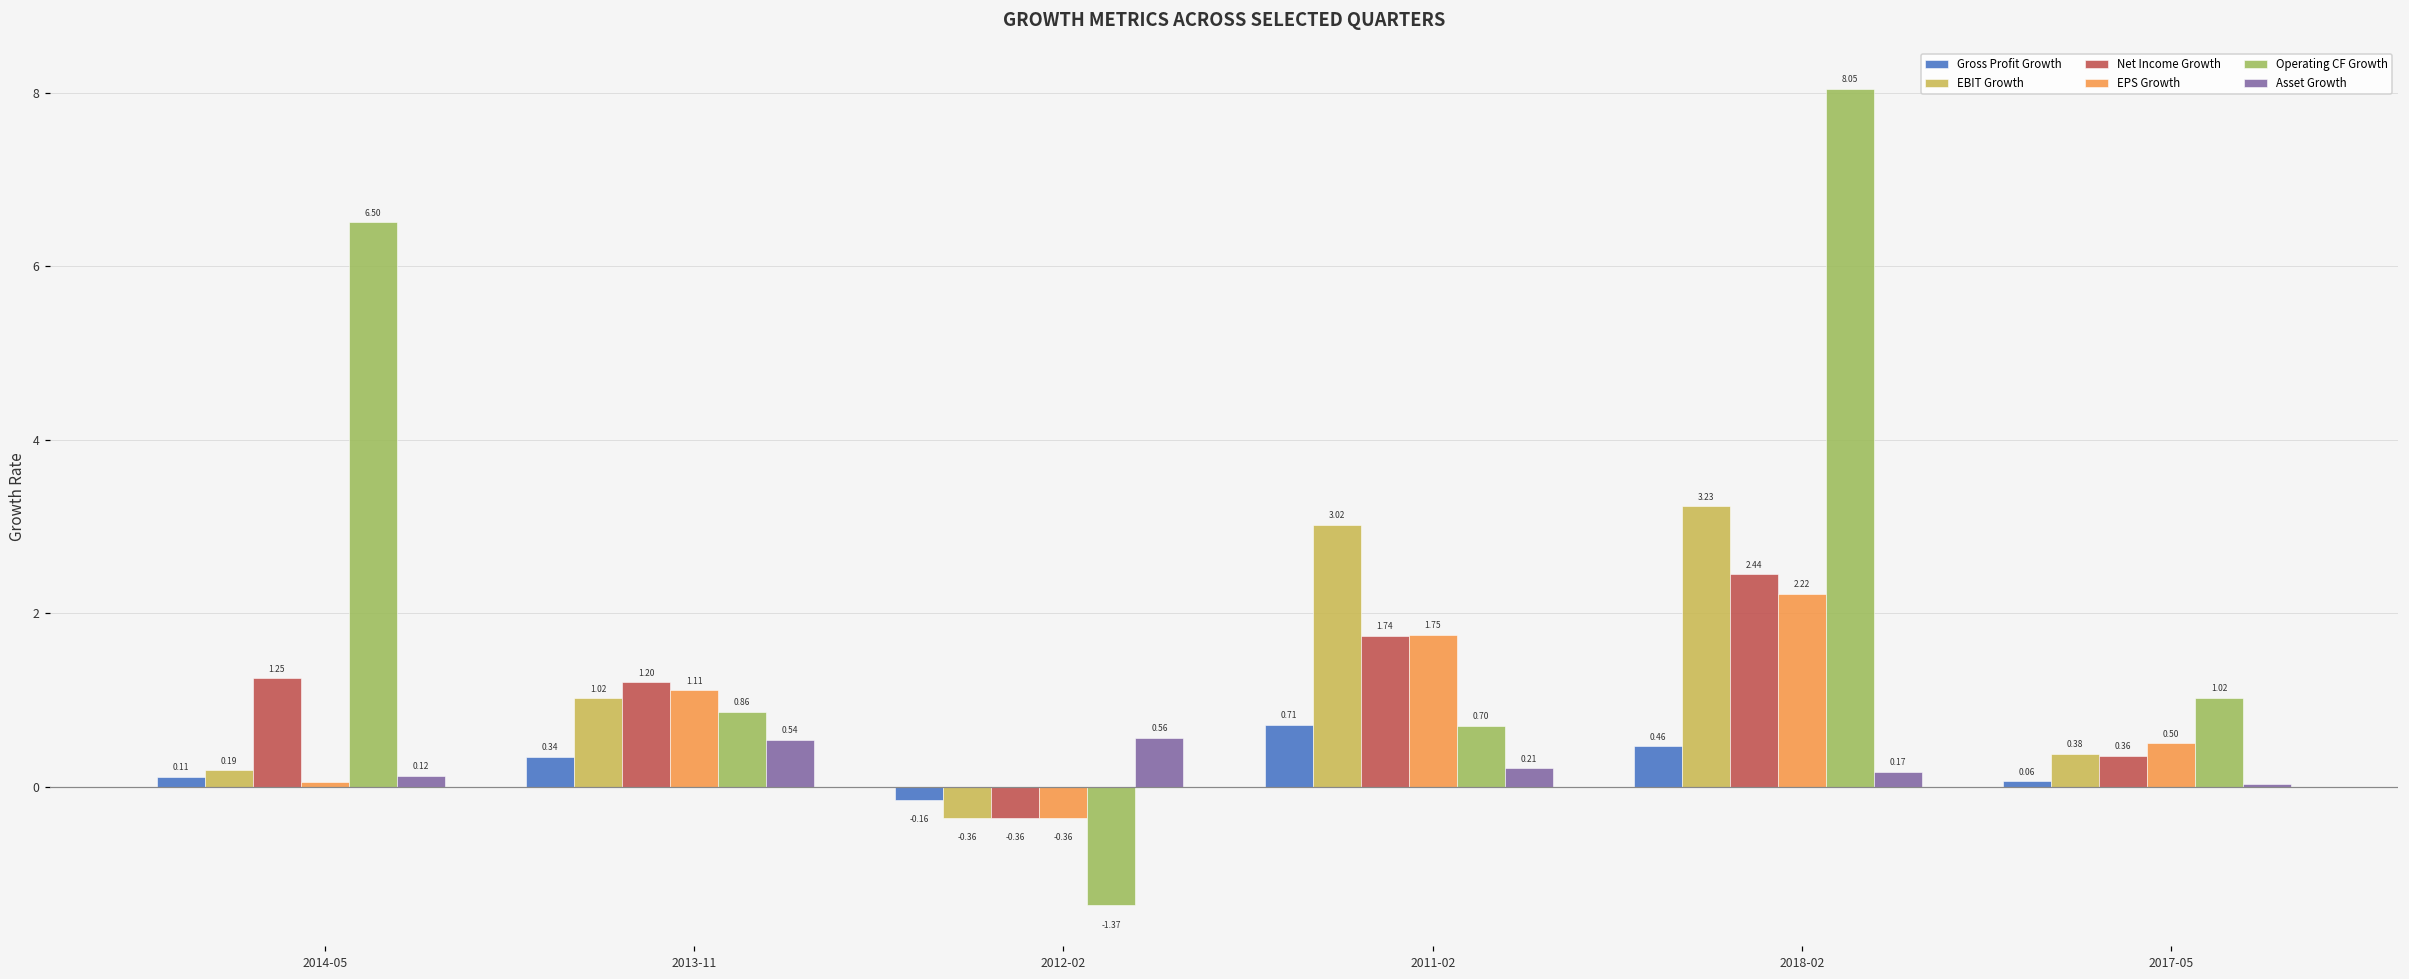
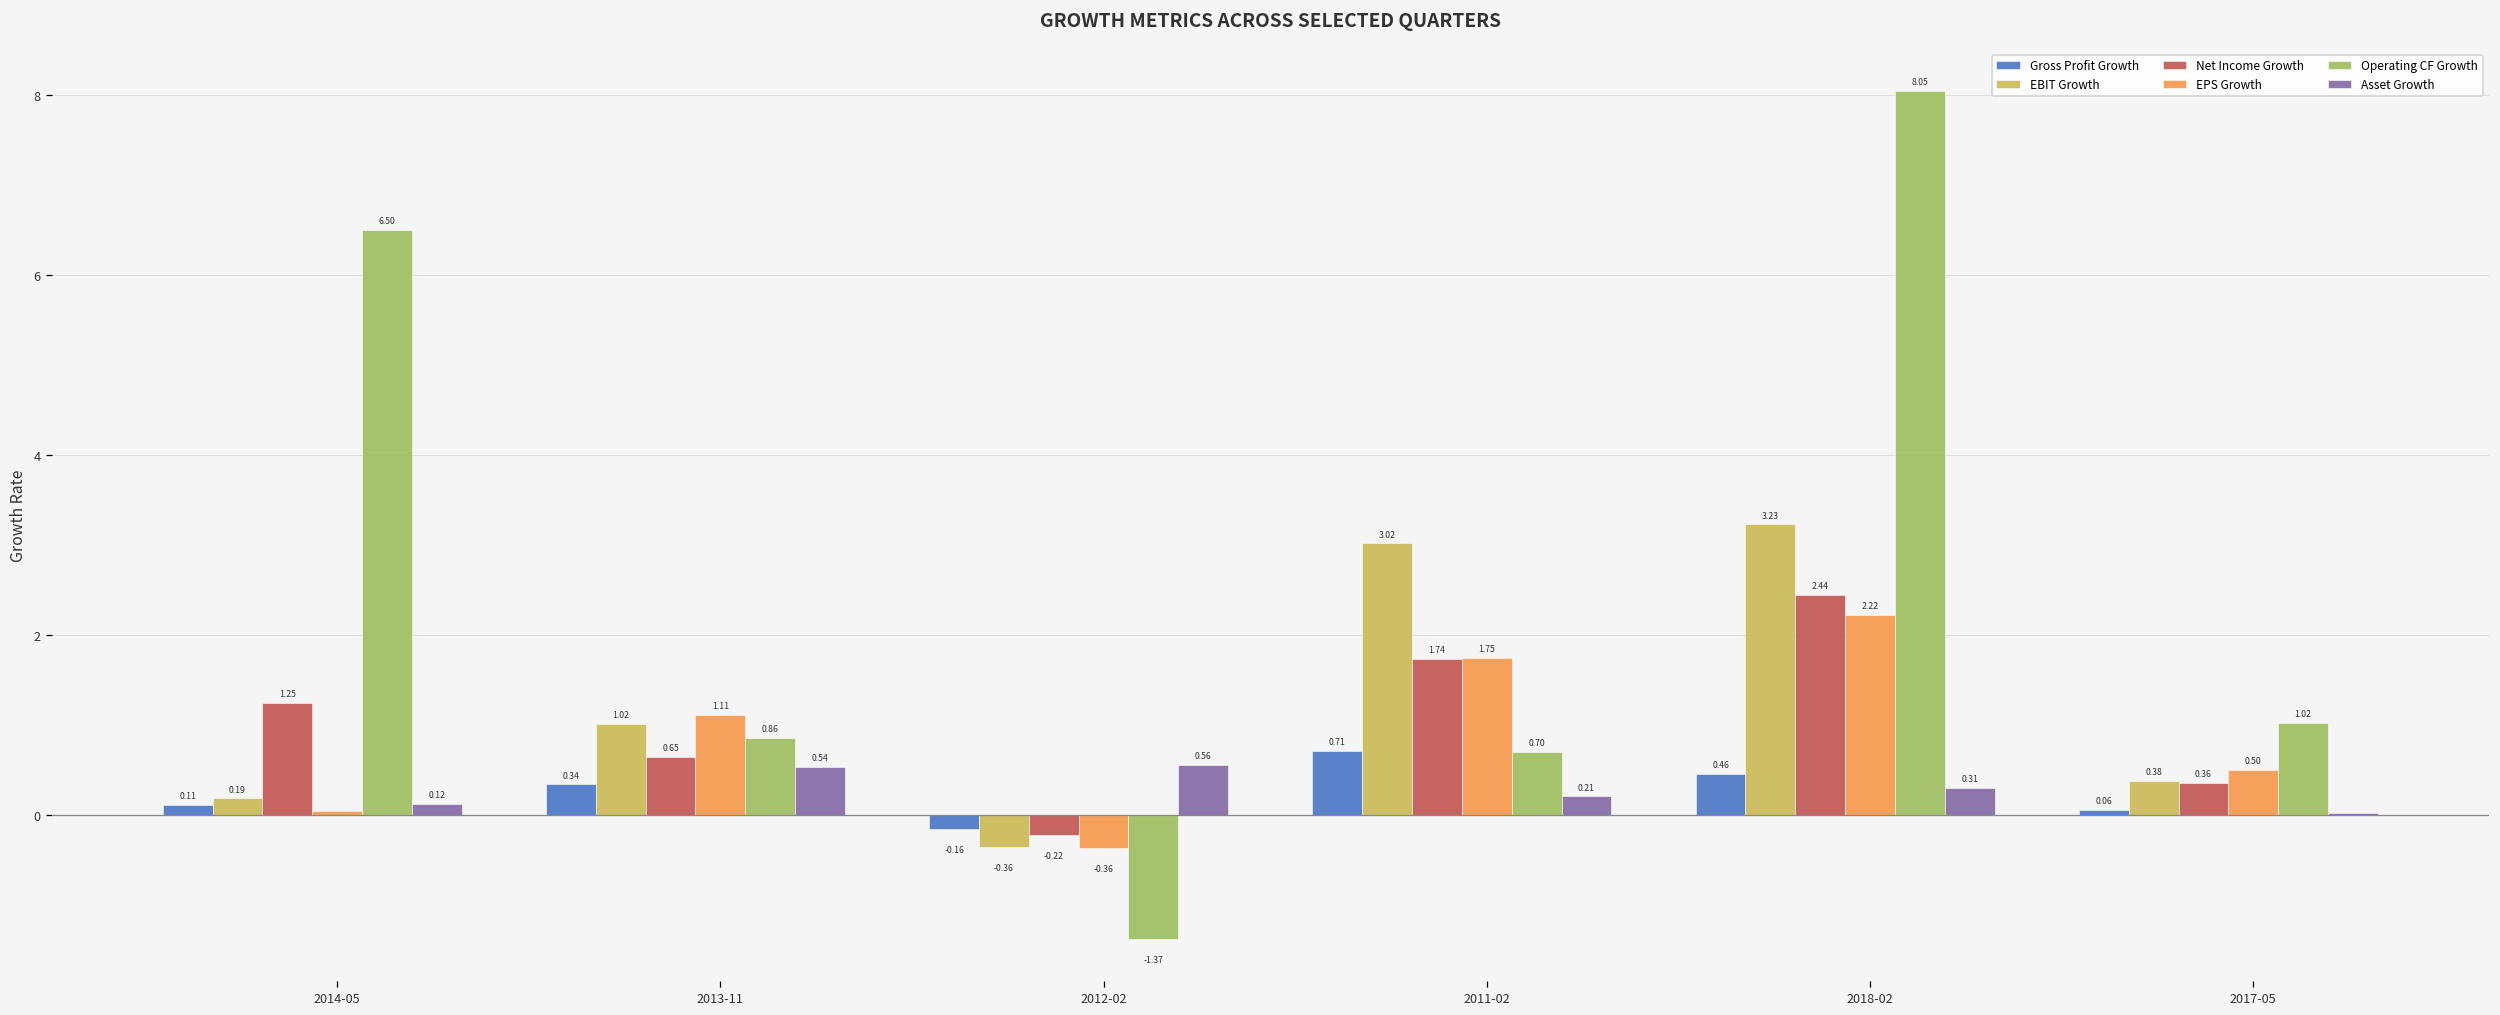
Net Income Growth, 2013-11: 1.20 -> 0.65
Net Income Growth, 2012-02: -0.36 -> -0.22
Asset Growth, 2018-02: 0.17 -> 0.31
